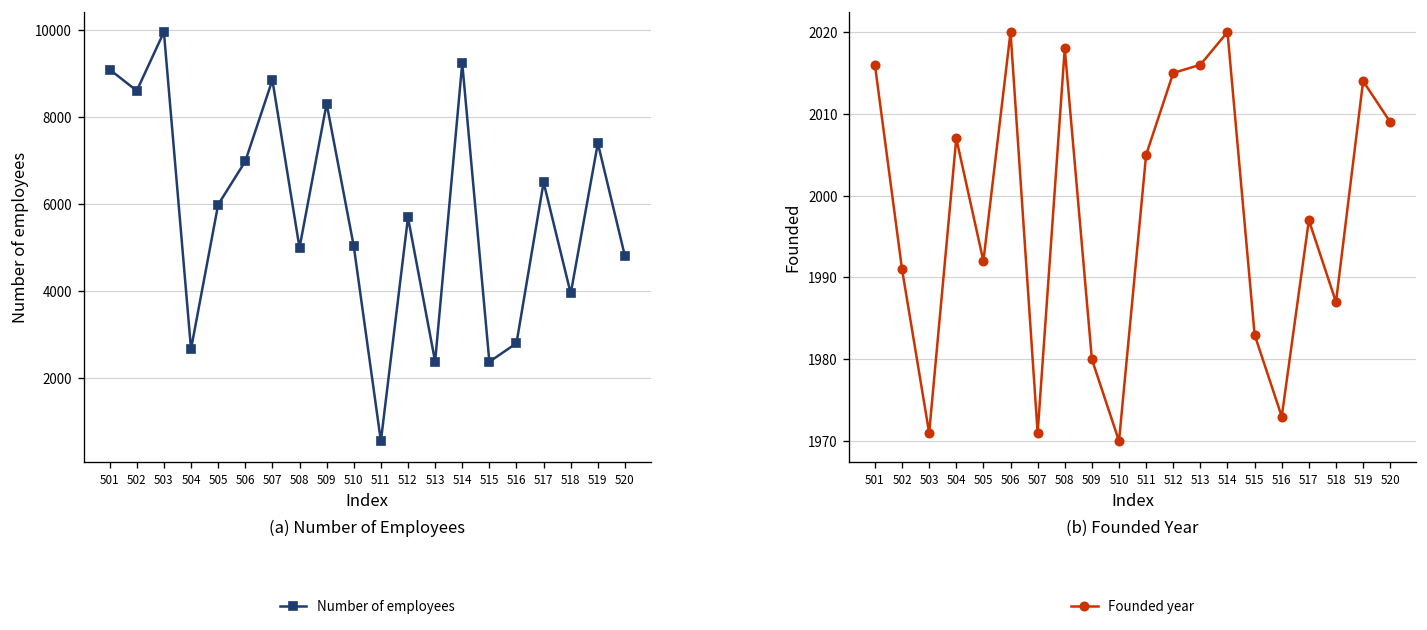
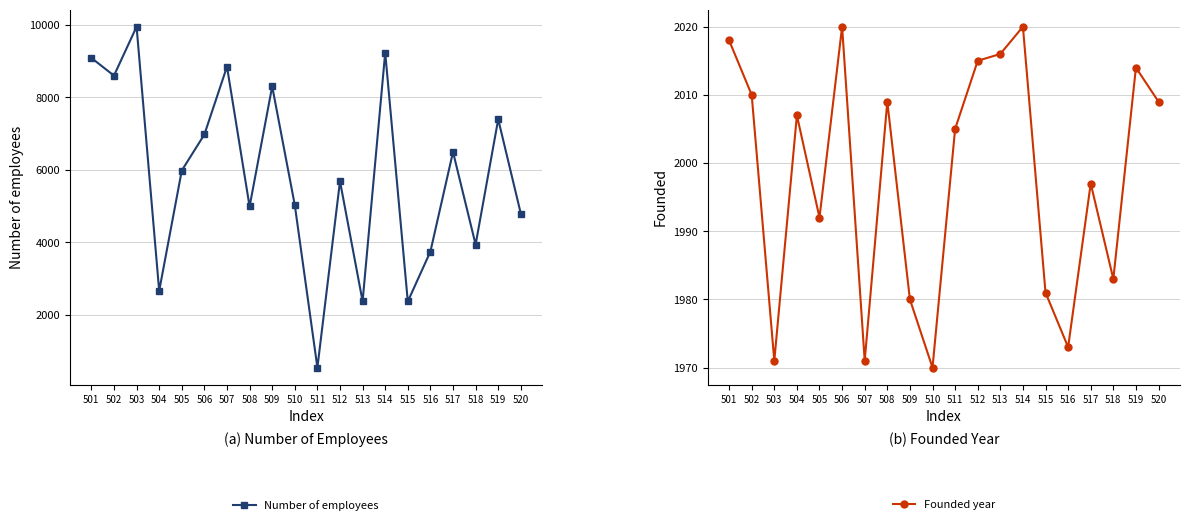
(a) Number of Employees, 516: 2800 -> 3700
(b) Founded Year, 501: 2016 -> 2018
(b) Founded Year, 502: 1991 -> 2010
(b) Founded Year, 508: 2018 -> 2009
(b) Founded Year, 515: 1983 -> 1981
(b) Founded Year, 518: 1987 -> 1983
